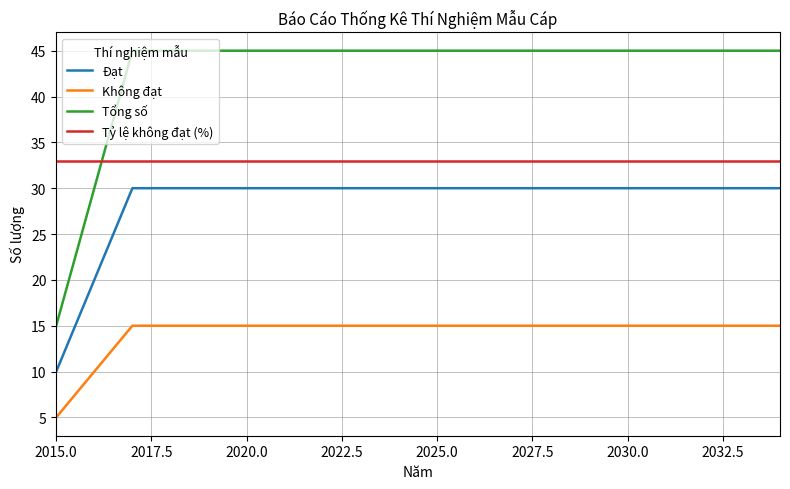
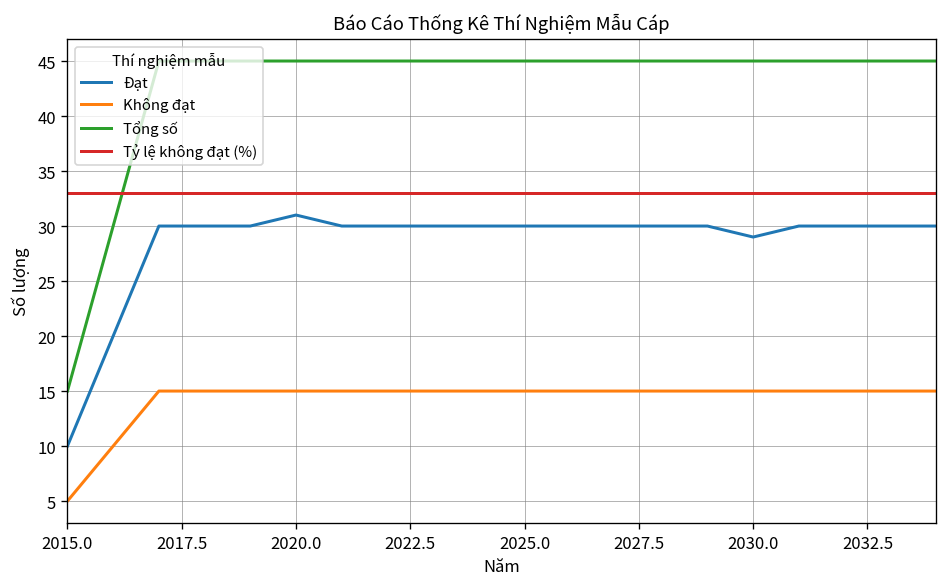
Đạt, 2020.0: 30 -> 31
Đạt, 2030.0: 30 -> 29
